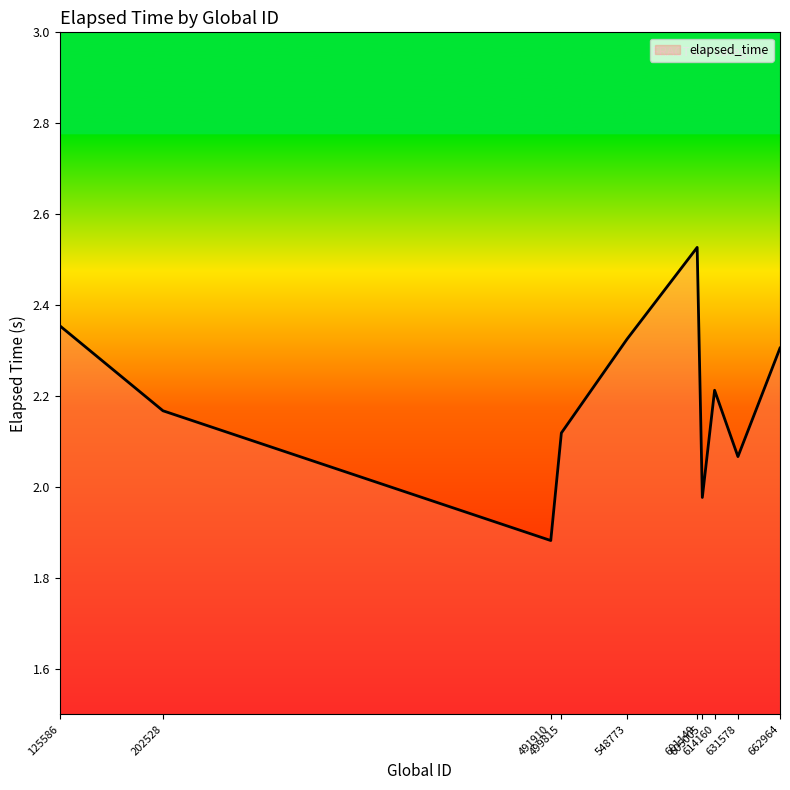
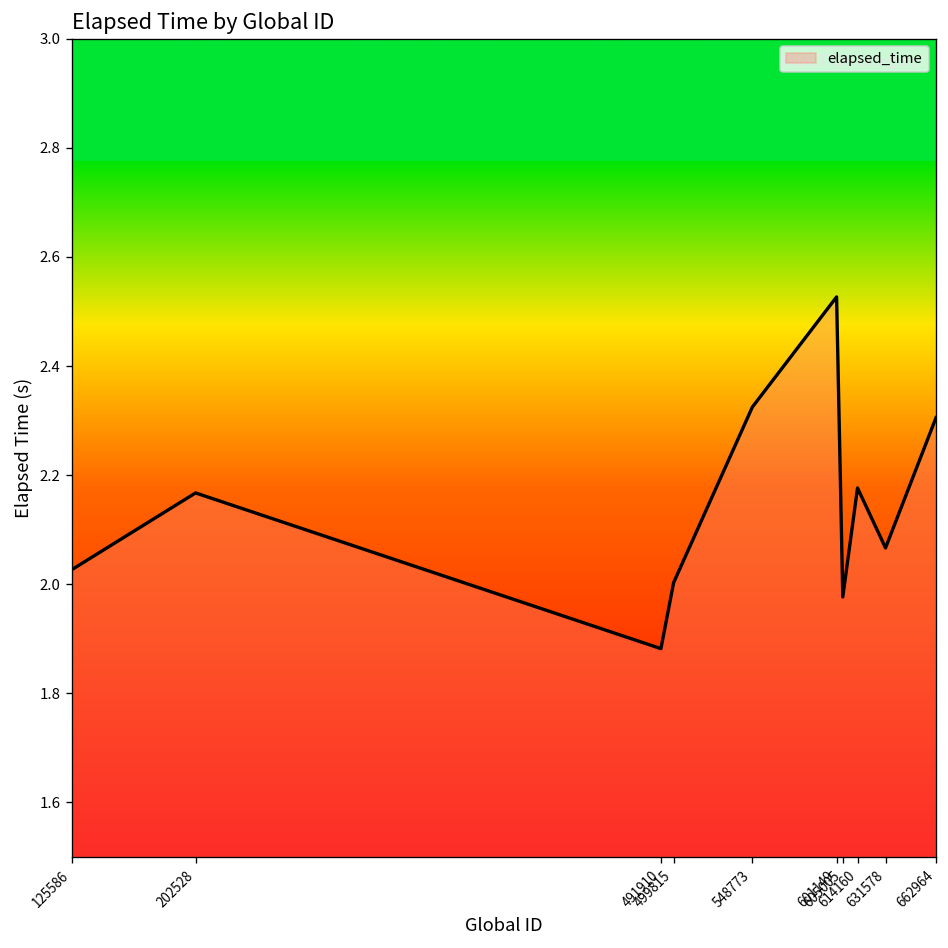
125586: 2.35 -> 2.03
499815: 2.12 -> 2.00
614160: 2.21 -> 2.18
